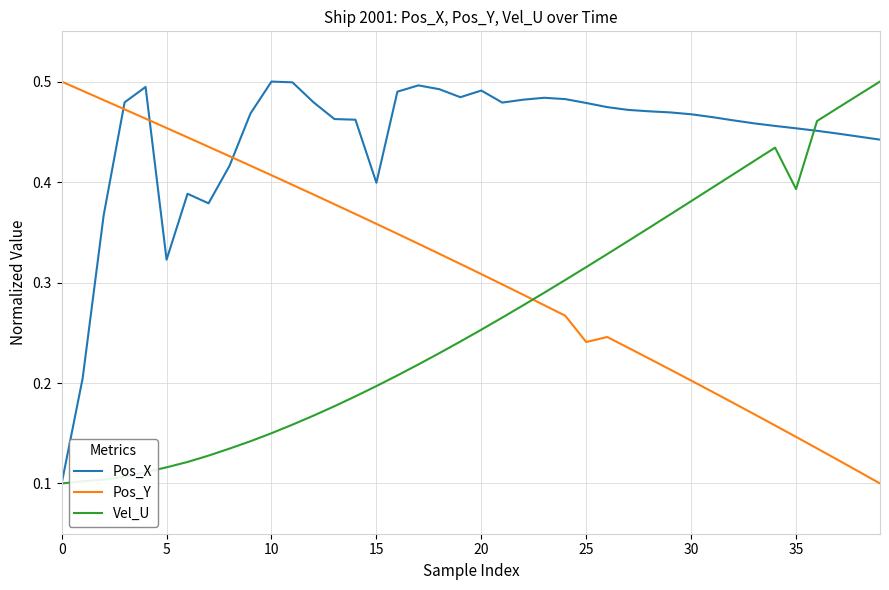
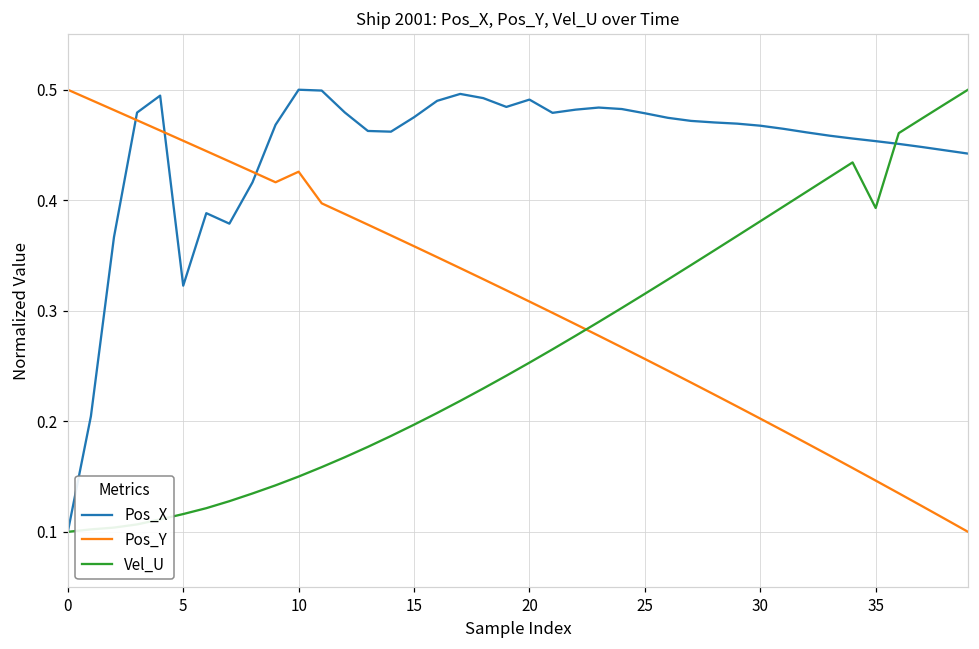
Pos_Y, 10: 0.407 -> 0.426
Pos_X, 15: 0.399 -> 0.475
Pos_Y, 25: 0.241 -> 0.256
